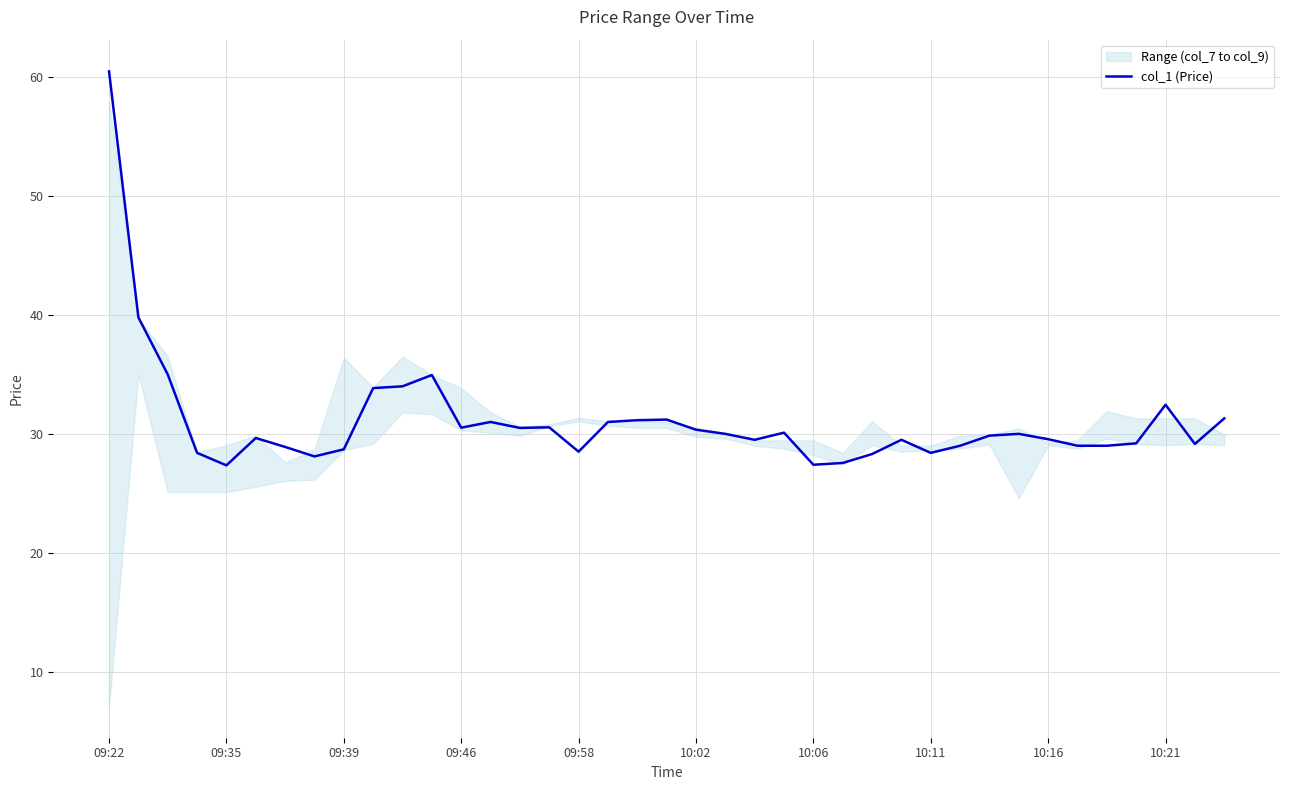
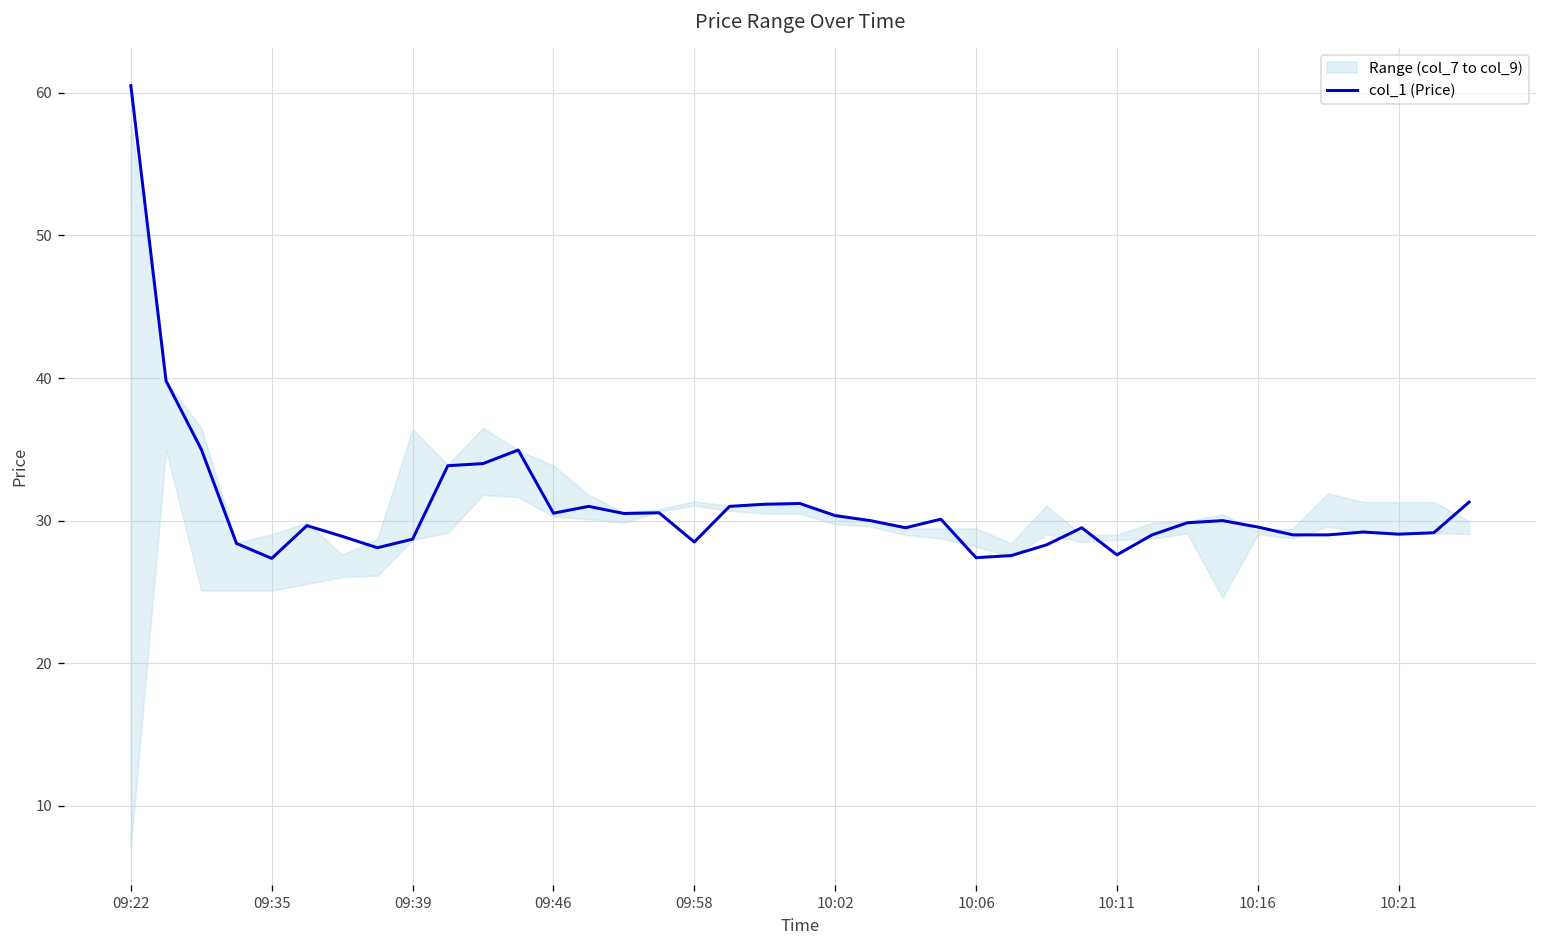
col_1 (Price), 10:11: 28.4 -> 27.6
col_1 (Price), 10:21: 32.5 -> 29.1
